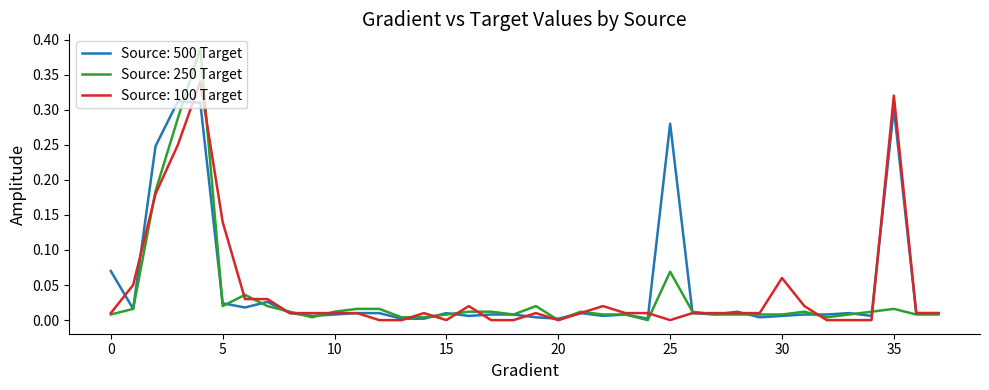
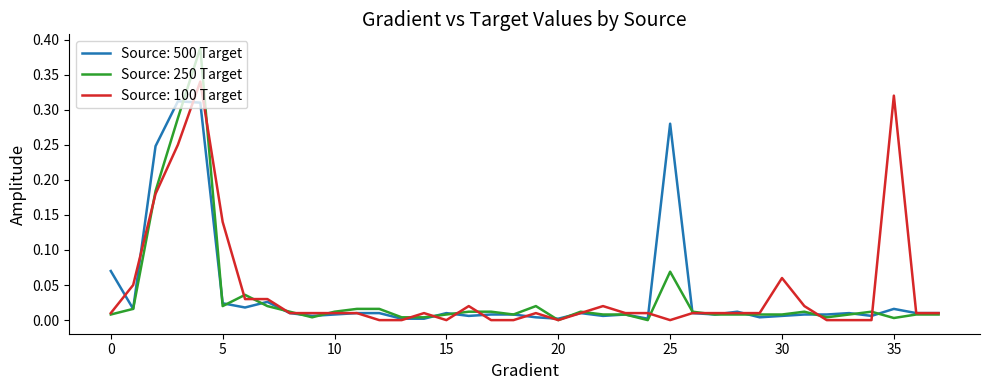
Source: 500 Target, 35: 0.30 -> 0.02
Source: 250 Target, 35: 0.02 -> 0.00
